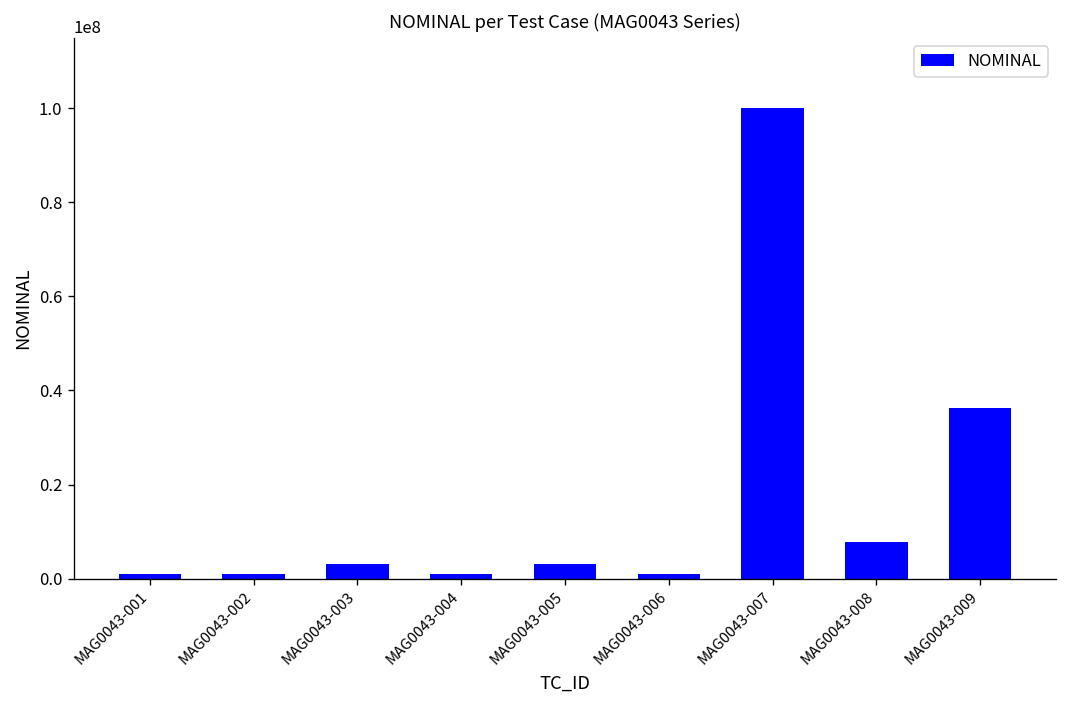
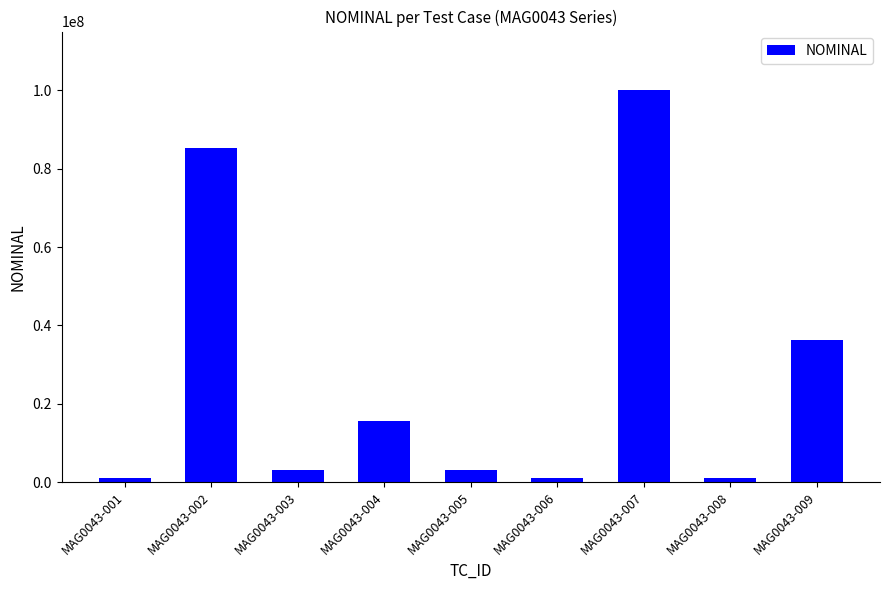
MAG0043-002: 1000000 -> 85000000
MAG0043-004: 1000000 -> 16000000
MAG0043-008: 8000000 -> 1000000
